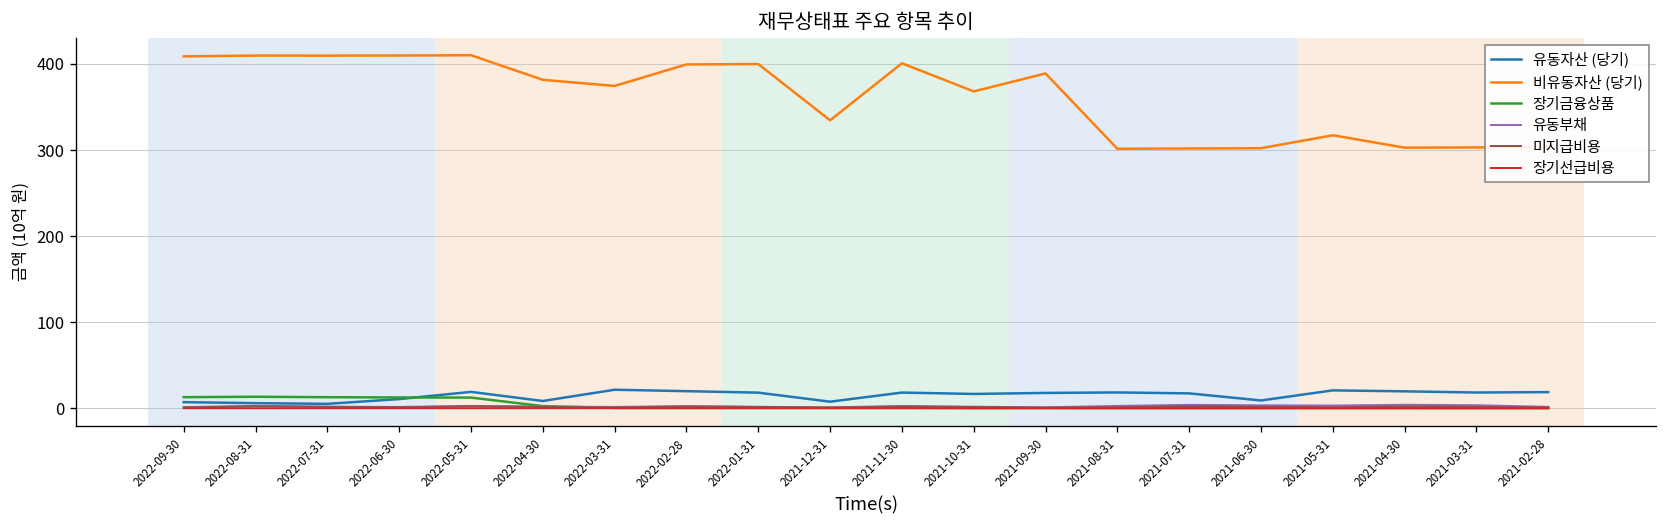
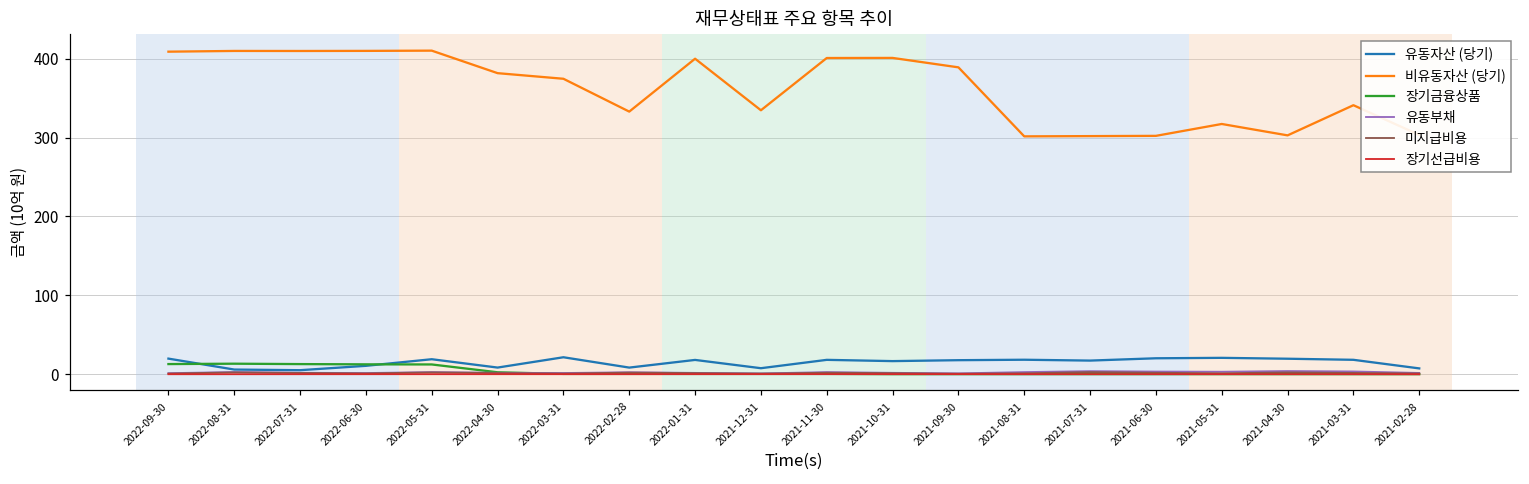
유동자산 (당기), 2022-09-30: 10 -> 20
유동자산 (당기), 2022-02-28: 20 -> 10
비유동자산 (당기), 2022-02-28: 400 -> 330
비유동자산 (당기), 2021-10-31: 370 -> 400
유동자산 (당기), 2021-06-30: 10 -> 20
비유동자산 (당기), 2021-03-31: 300 -> 340
유동자산 (당기), 2021-02-28: 20 -> 10
